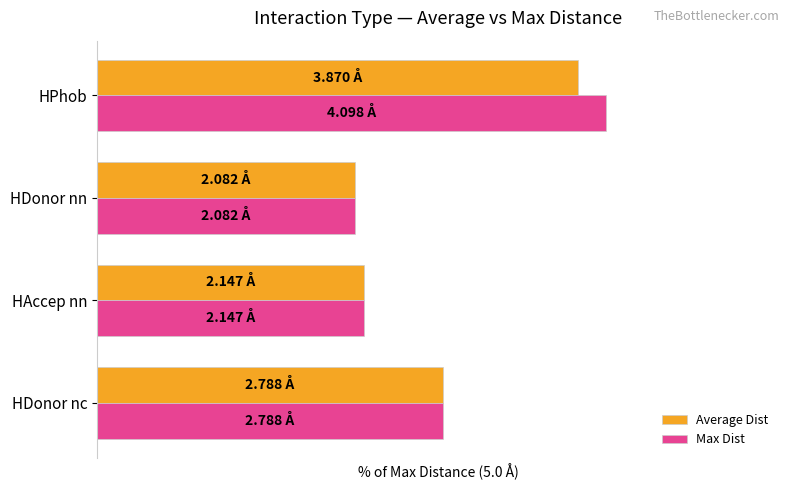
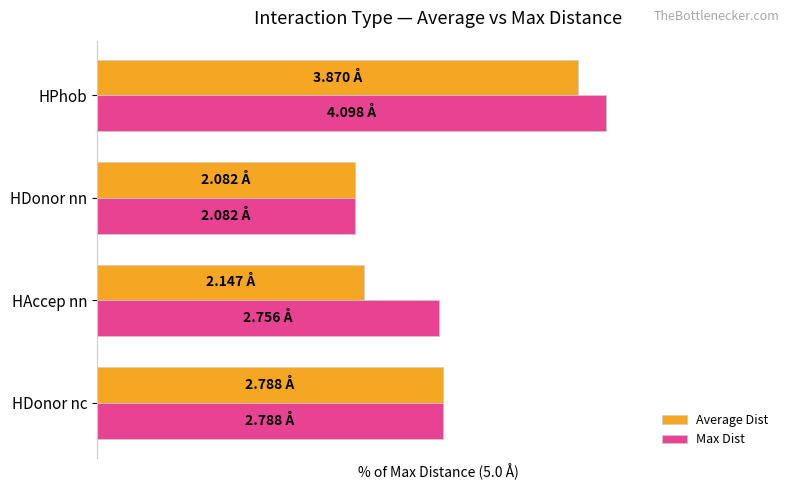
Max Dist, HAccep nn: 2.147 -> 2.756
